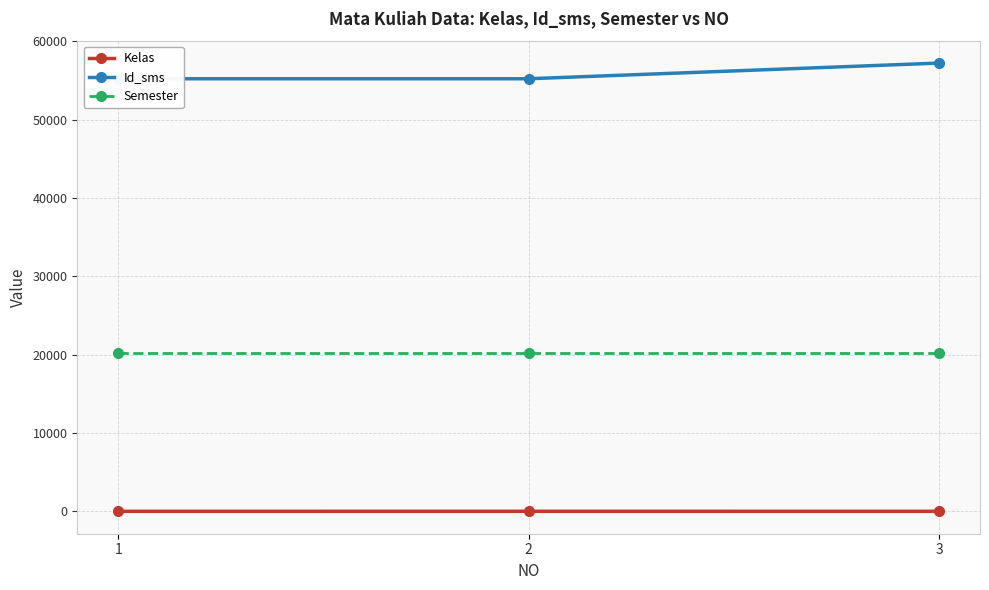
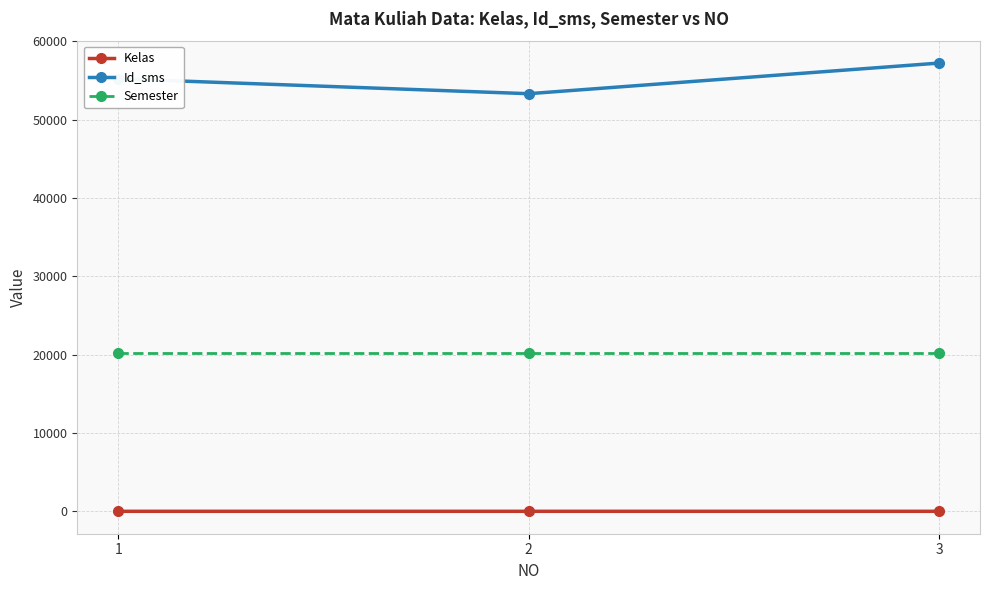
Id_sms, 2: 55000 -> 53000
